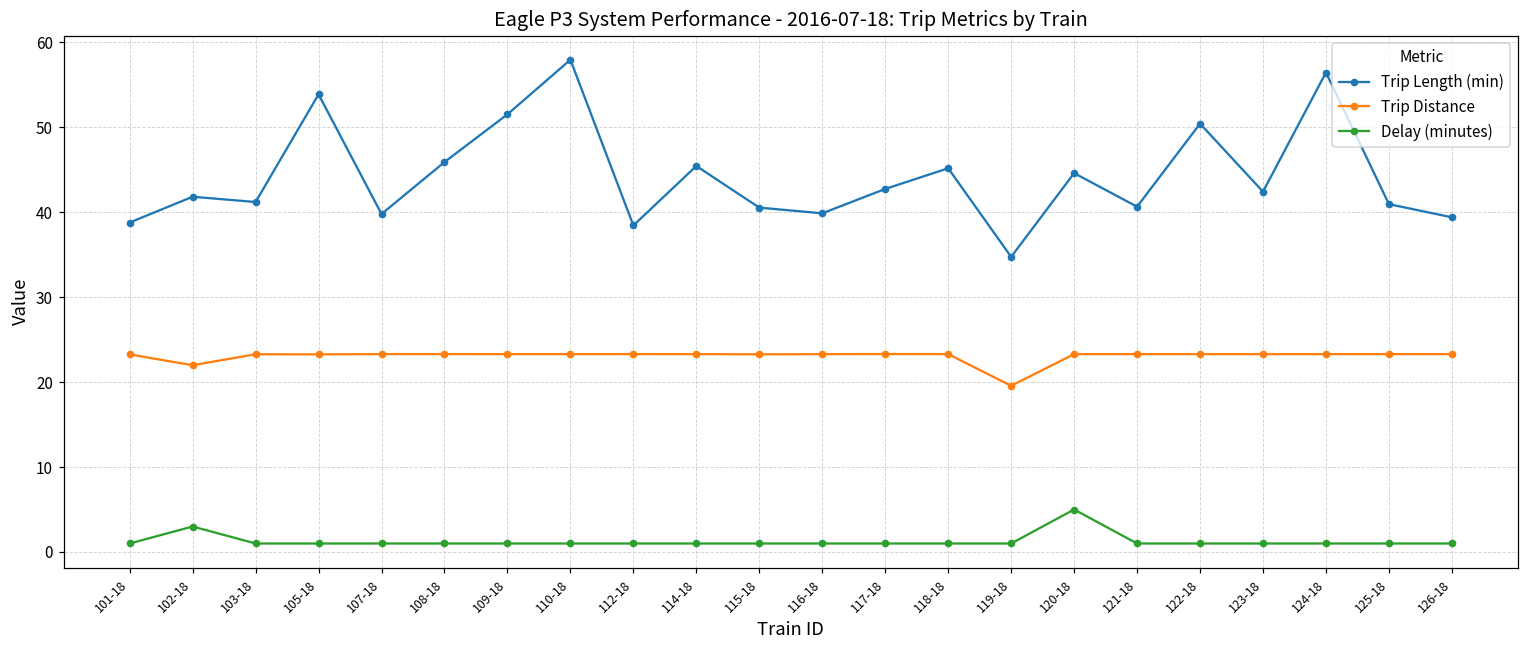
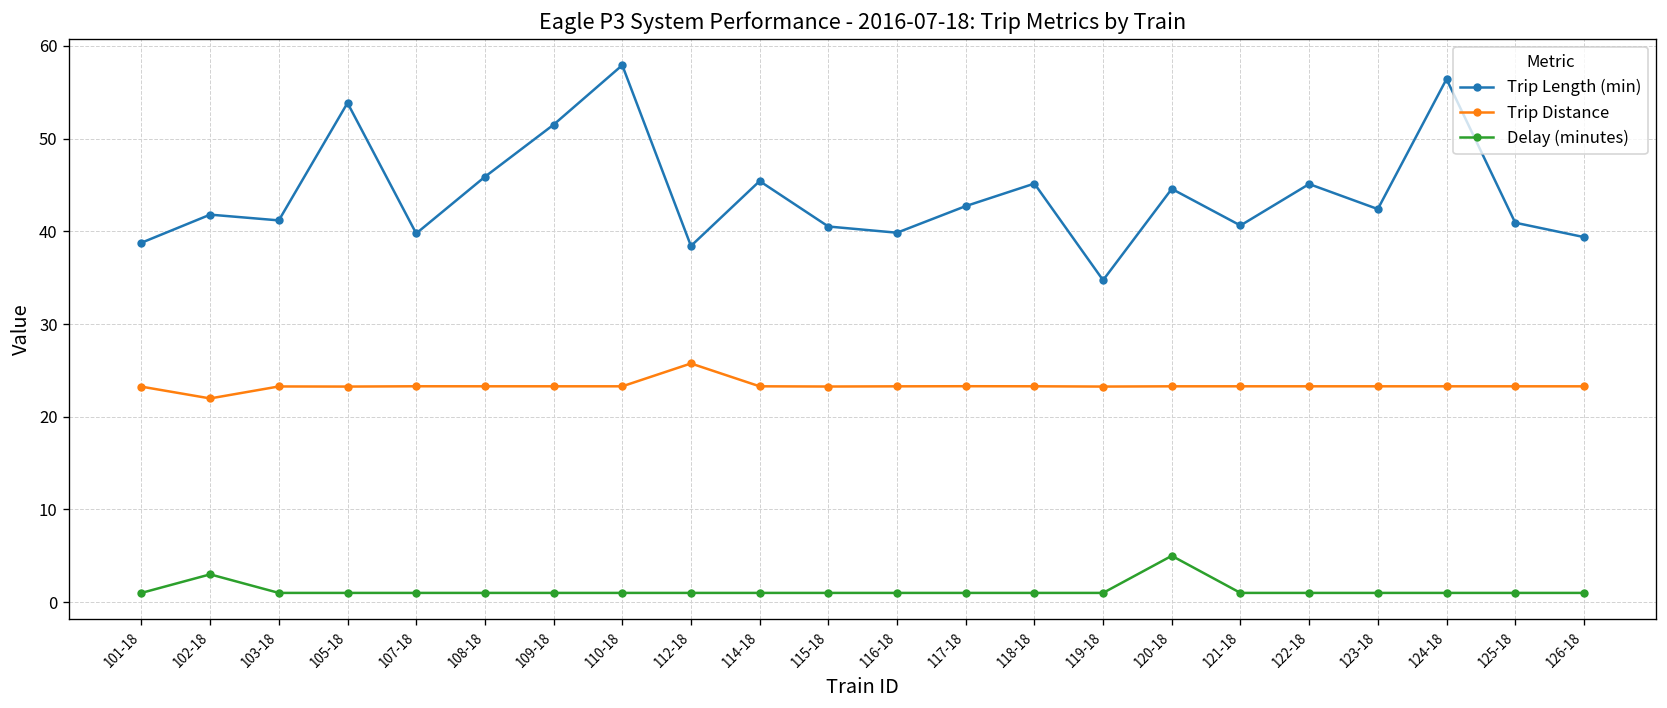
Trip Distance, 112-18: 23 -> 26
Trip Distance, 119-18: 20 -> 23
Trip Length (min), 122-18: 50 -> 45
